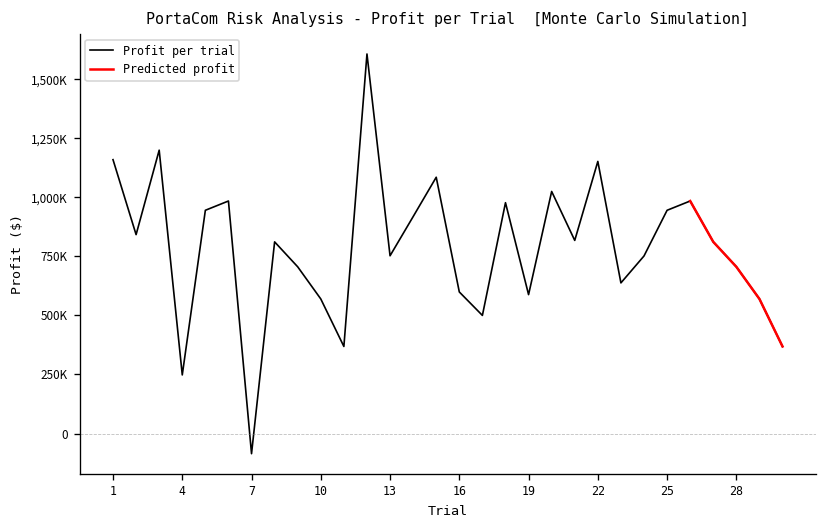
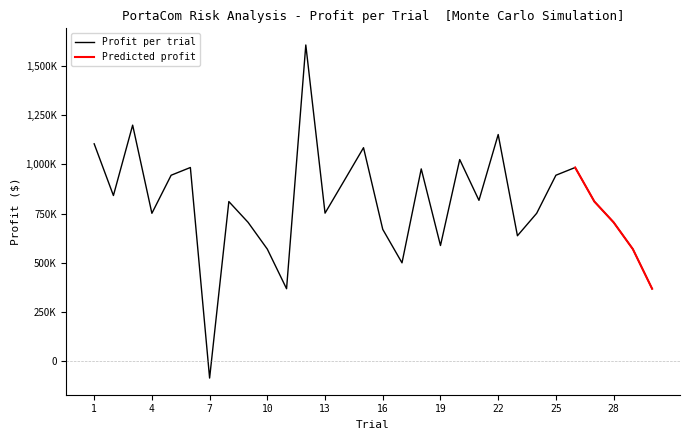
Profit per trial, 1: 1,160,000 -> 1,100,000
Profit per trial, 4: 250,000 -> 750,000
Profit per trial, 16: 600,000 -> 670,000
